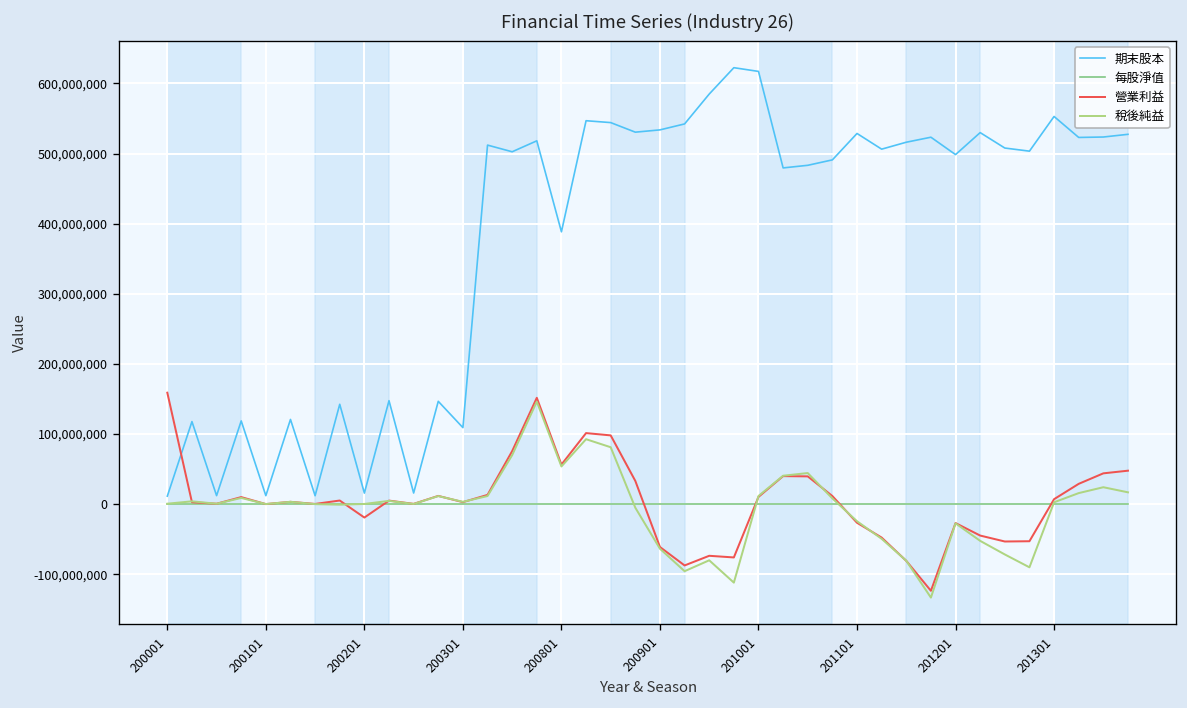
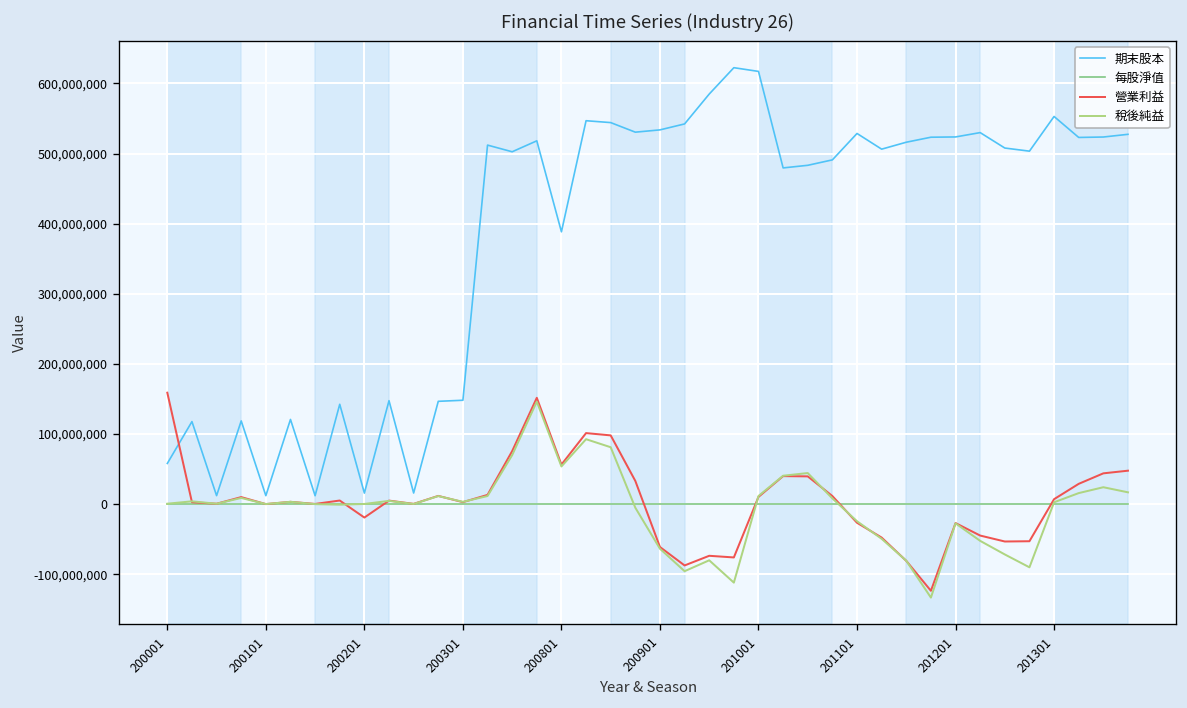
期末股本, 200001: 10,000,000 -> 60,000,000
期末股本, 200301: 110,000,000 -> 150,000,000
期末股本, 201201: 500,000,000 -> 520,000,000
